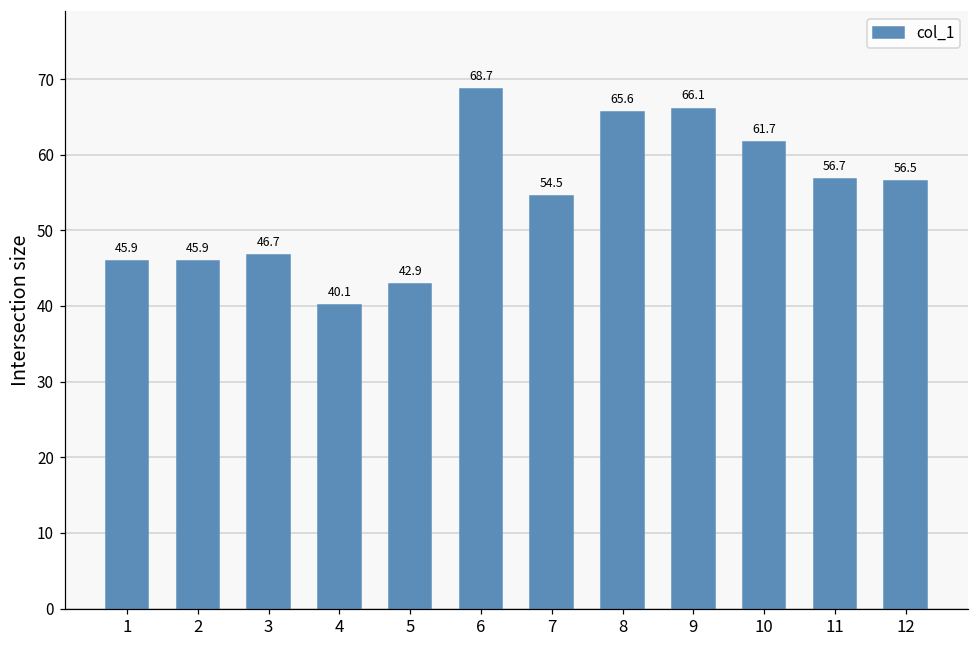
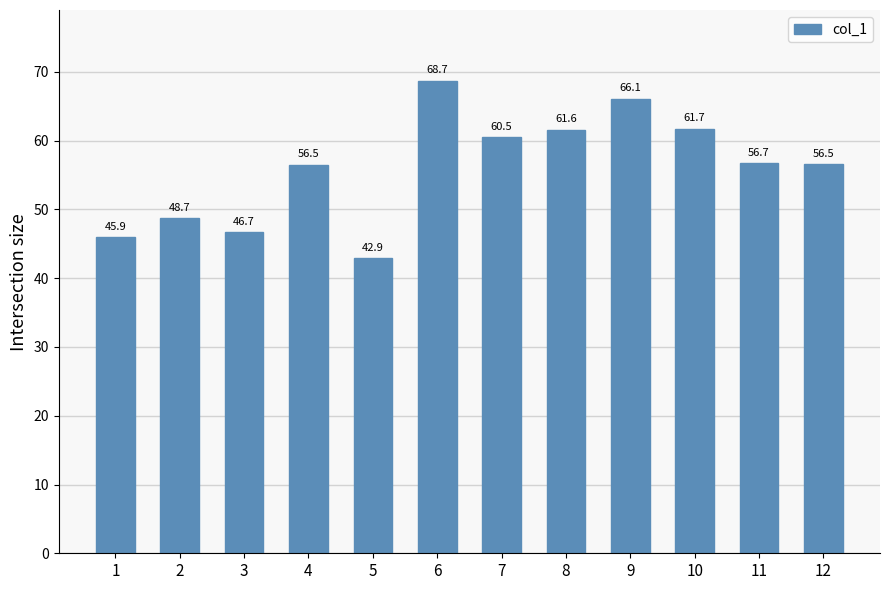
2: 45.9 -> 48.7
4: 40.1 -> 56.5
7: 54.5 -> 60.5
8: 65.6 -> 61.6
